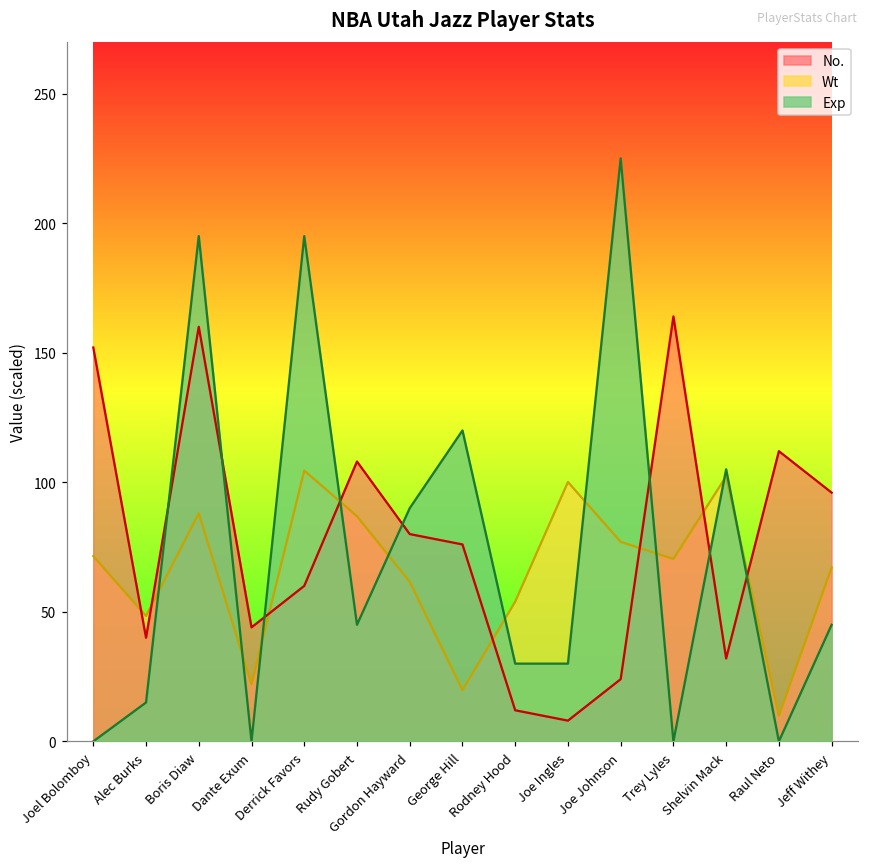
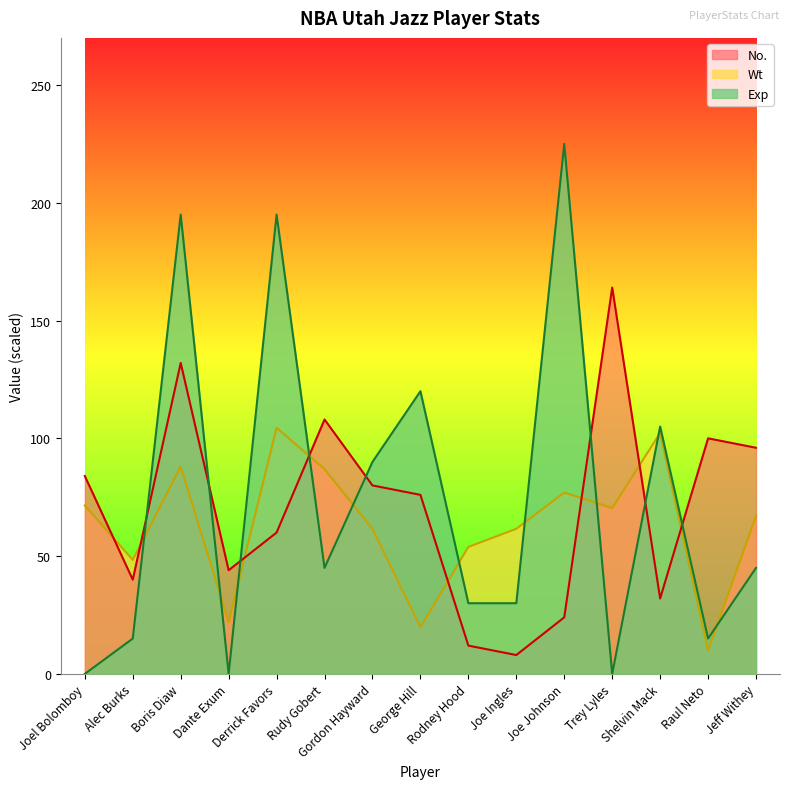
No., Joel Bolomboy: 152 -> 84
No., Boris Diaw: 160 -> 132
Wt, Joe Ingles: 100 -> 62
No., Raul Neto: 112 -> 100
Exp, Raul Neto: 0 -> 15
